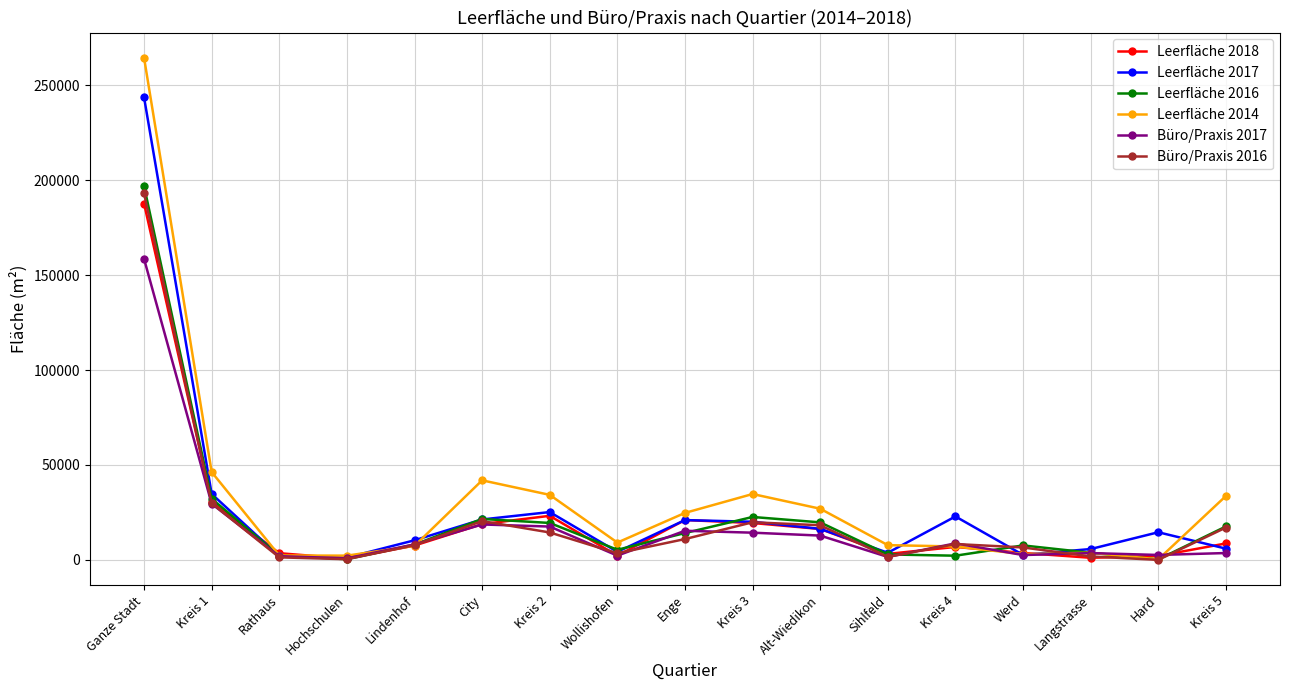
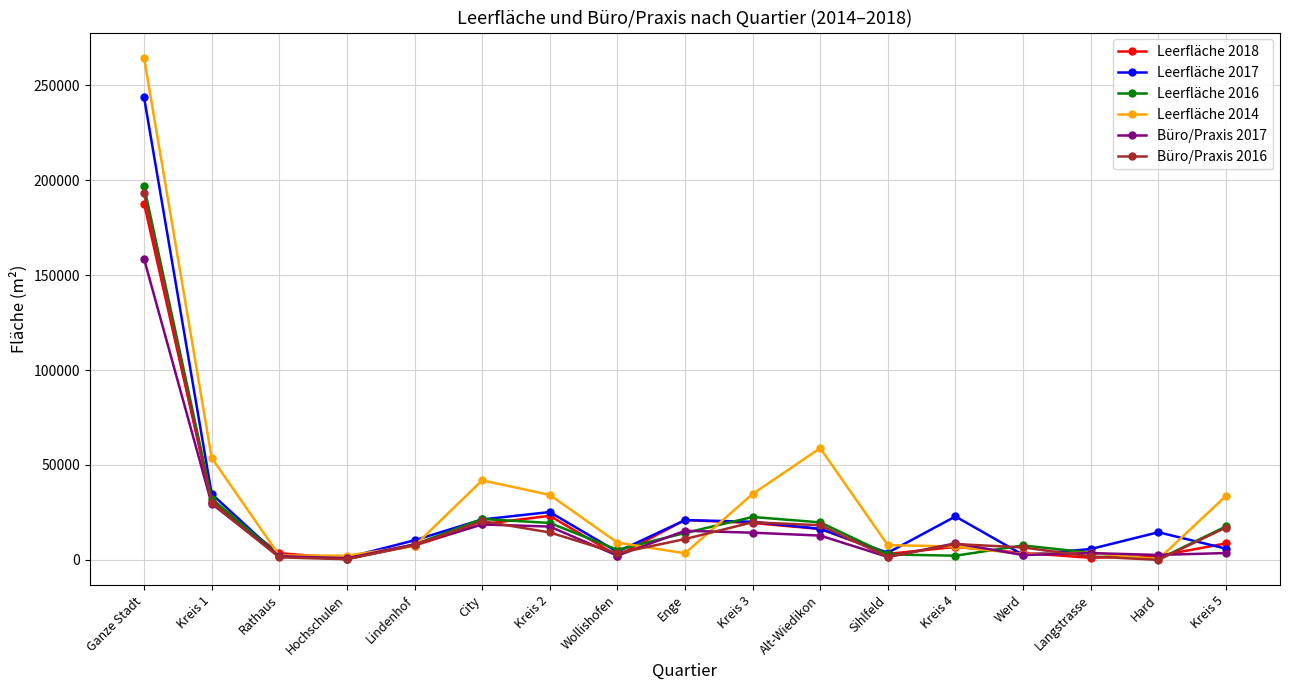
Leerfläche 2014, Kreis 1: 46000 -> 54000
Leerfläche 2014, Enge: 25000 -> 3000
Leerfläche 2014, Alt-Wiedikon: 27000 -> 59000
